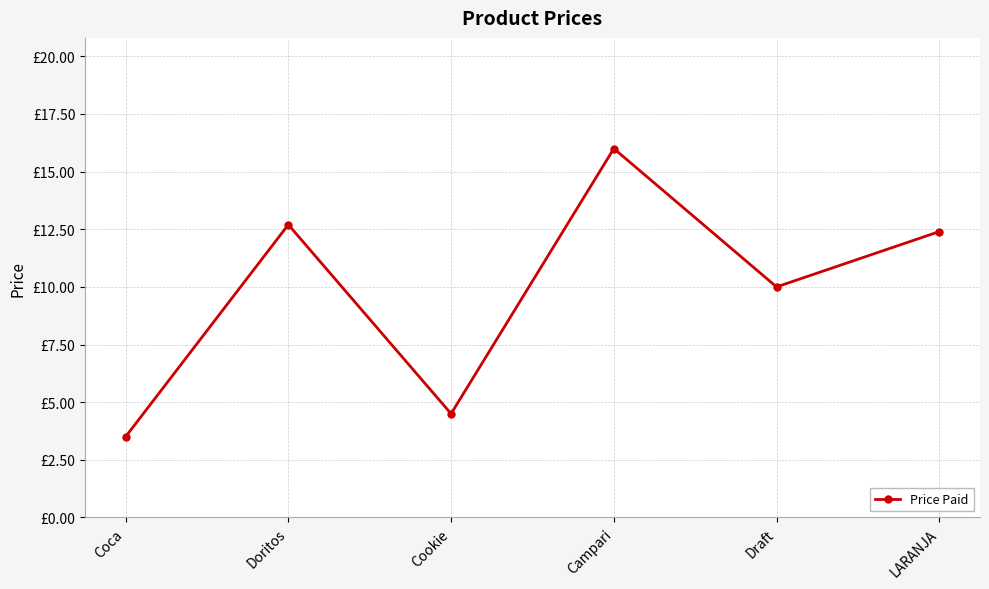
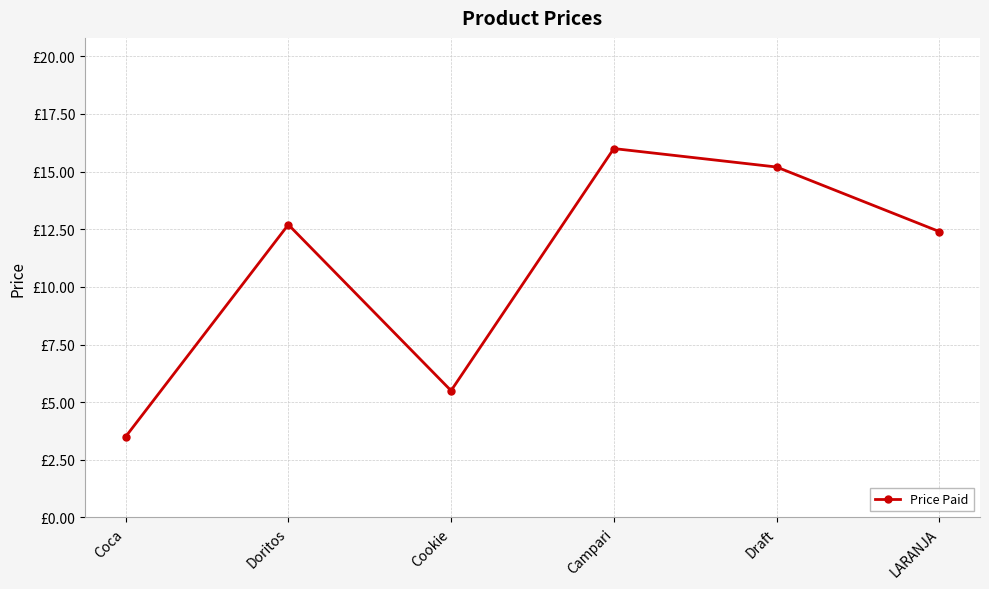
Cookie: £4.5 -> £5.5
Draft: £10.0 -> £15.2
